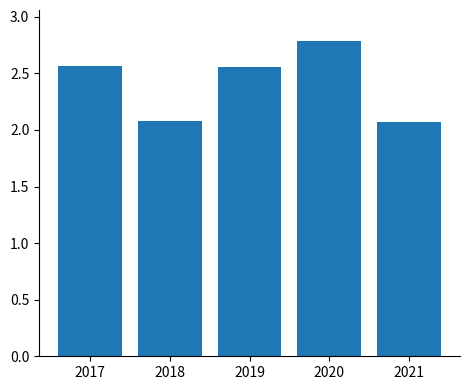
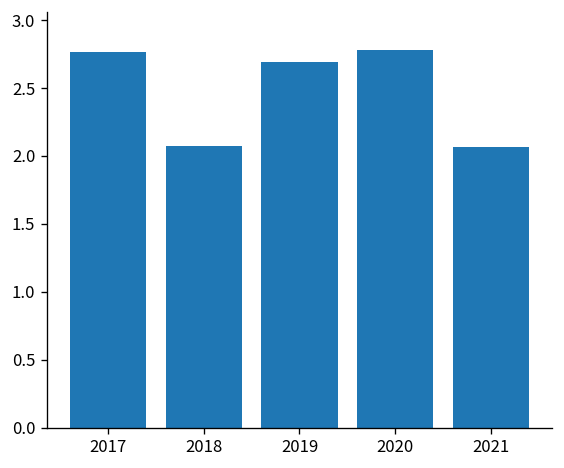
2017: 2.57 -> 2.76
2019: 2.56 -> 2.69
